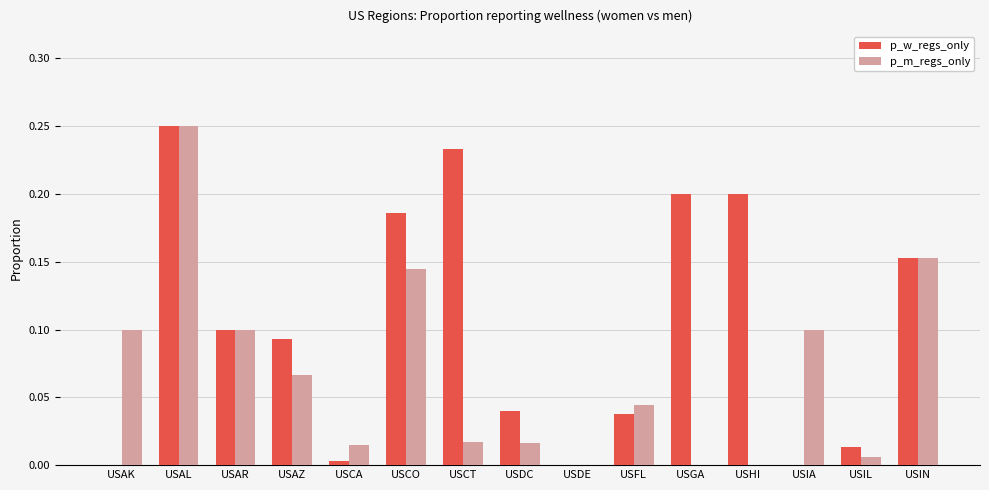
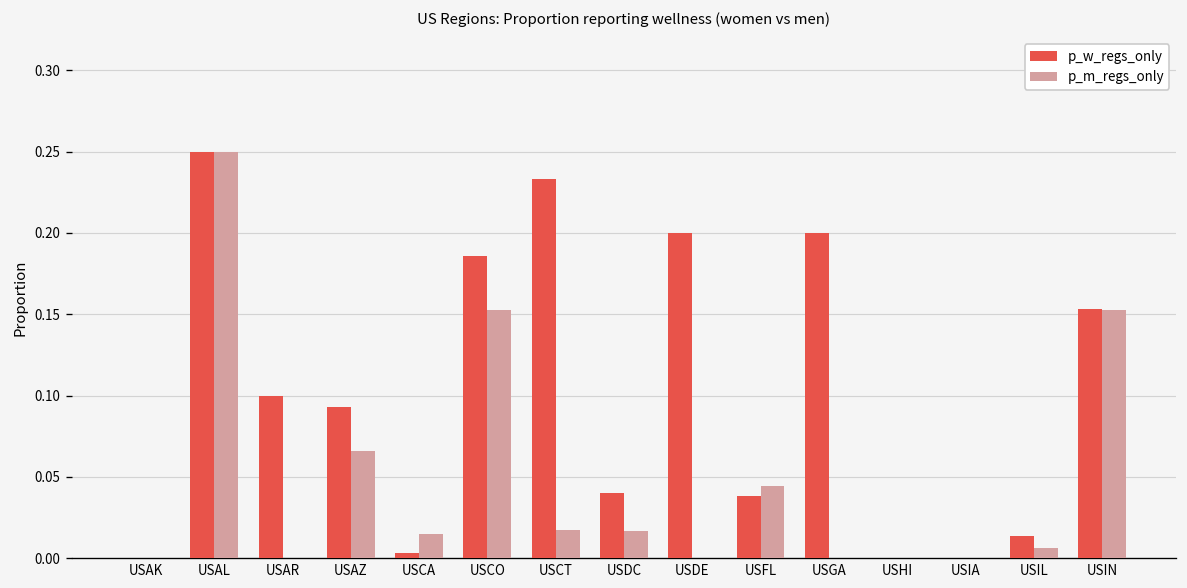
p_m_regs_only, USAK: 0.1 -> 0.0
p_m_regs_only, USAR: 0.1 -> 0.0
p_m_regs_only, USCO: 0.144 -> 0.152
p_w_regs_only, USDE: 0.0 -> 0.2
p_w_regs_only, USHI: 0.2 -> 0.0
p_m_regs_only, USIA: 0.1 -> 0.0
